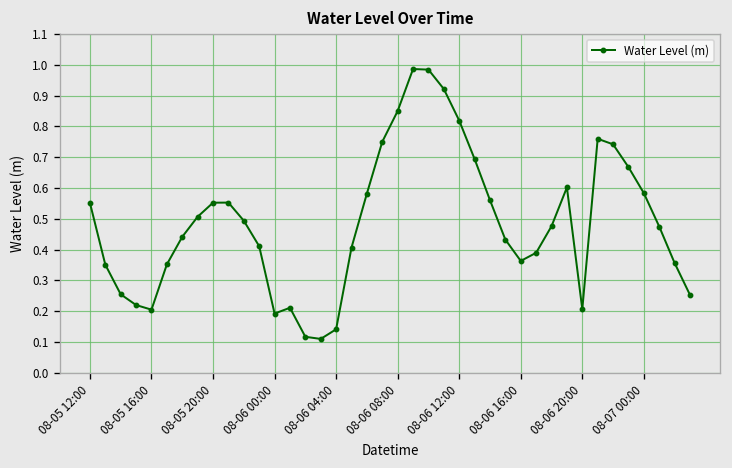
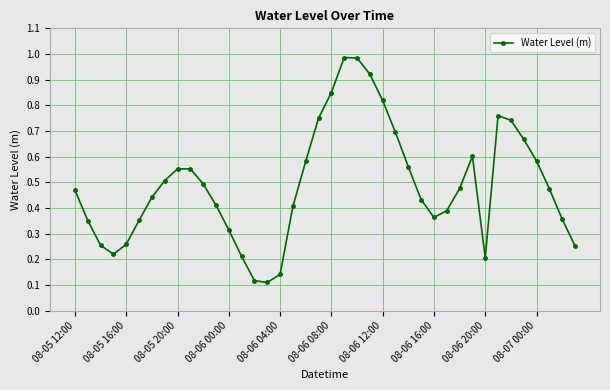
08-05 12:00: 0.55 -> 0.47
08-05 16:00: 0.21 -> 0.26
08-06 00:00: 0.19 -> 0.31
